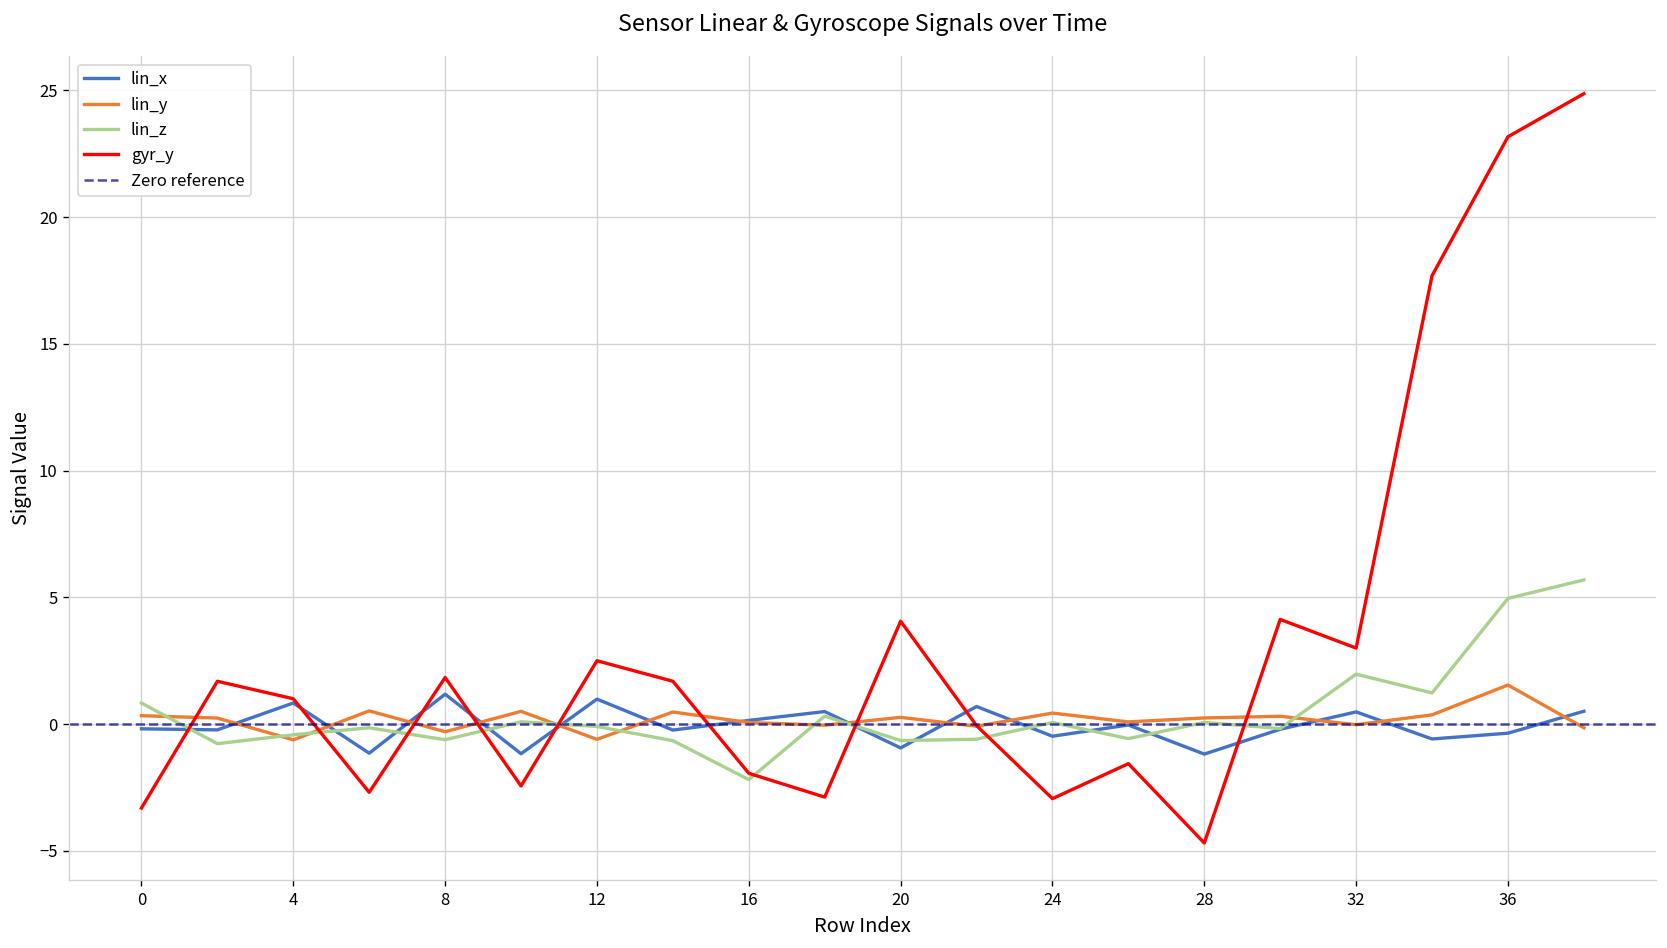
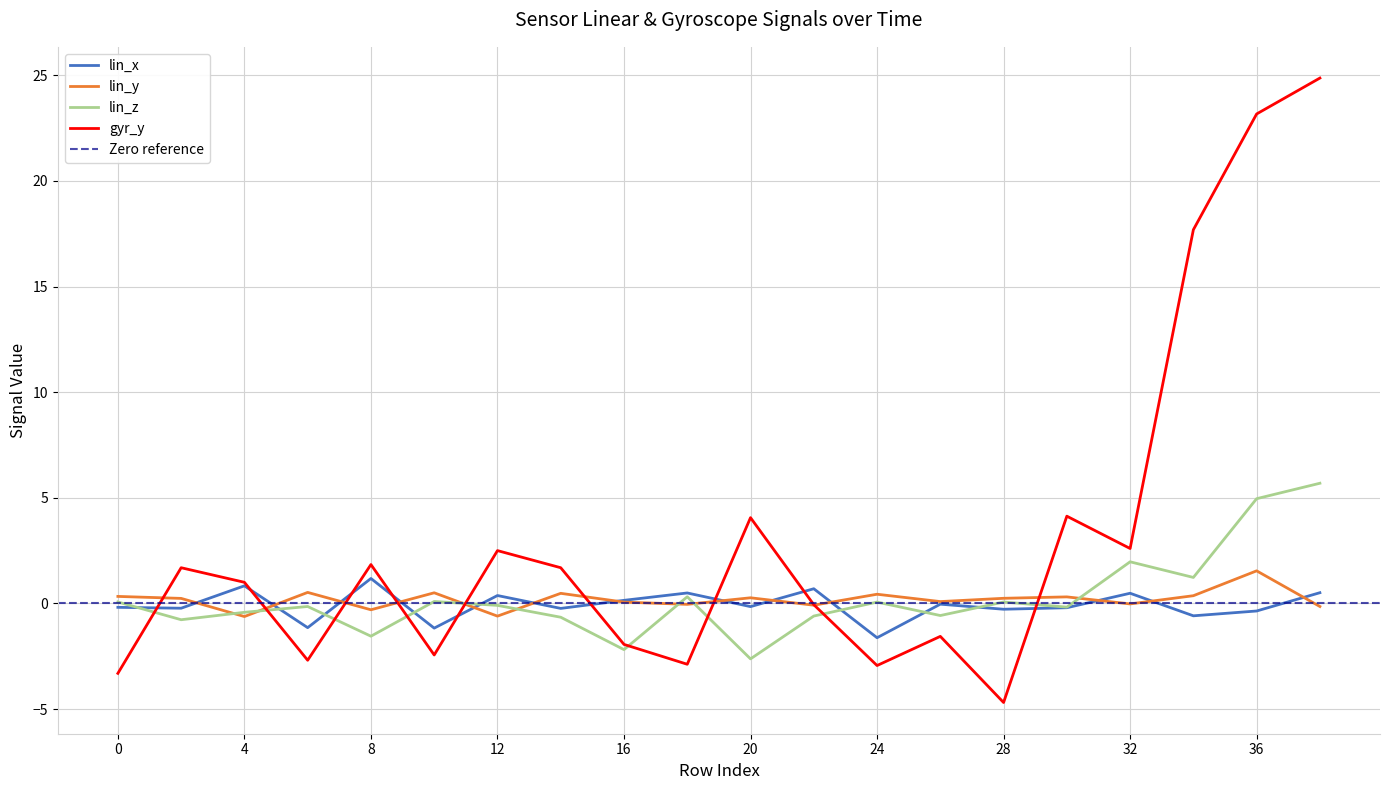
lin_z, 0: 0.8 -> 0.1
lin_z, 8: -0.6 -> -1.6
lin_x, 12: 1.0 -> 0.4
lin_x, 20: -0.9 -> -0.2
lin_z, 20: -0.6 -> -2.6
lin_x, 24: -0.5 -> -1.6
lin_x, 28: -1.2 -> -0.3
gyr_y, 32: 3.0 -> 2.6
